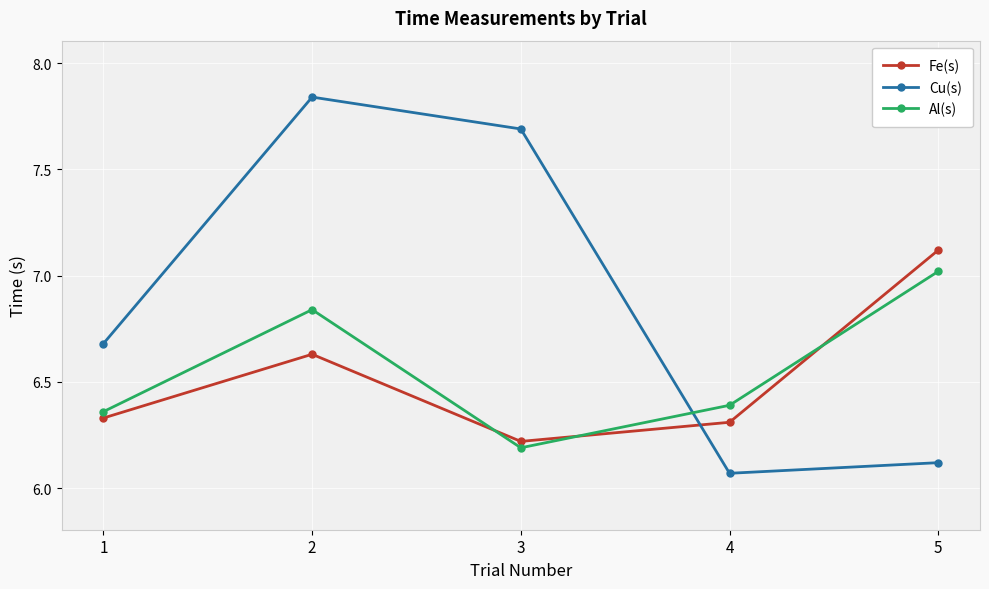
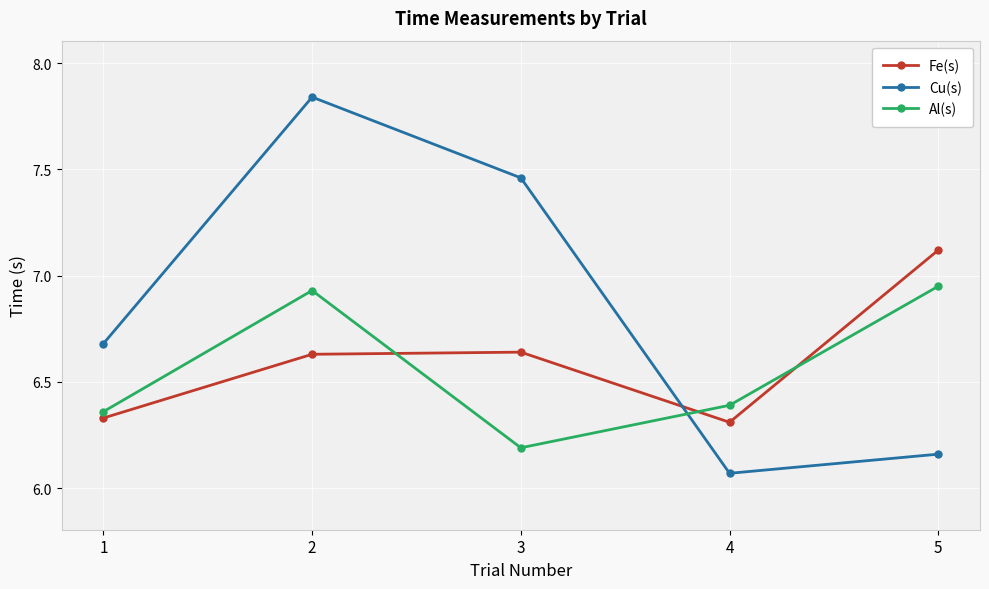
Al(s), 2: 6.84 -> 6.93
Fe(s), 3: 6.22 -> 6.64
Cu(s), 3: 7.69 -> 7.46
Cu(s), 5: 6.12 -> 6.16
Al(s), 5: 7.02 -> 6.95
